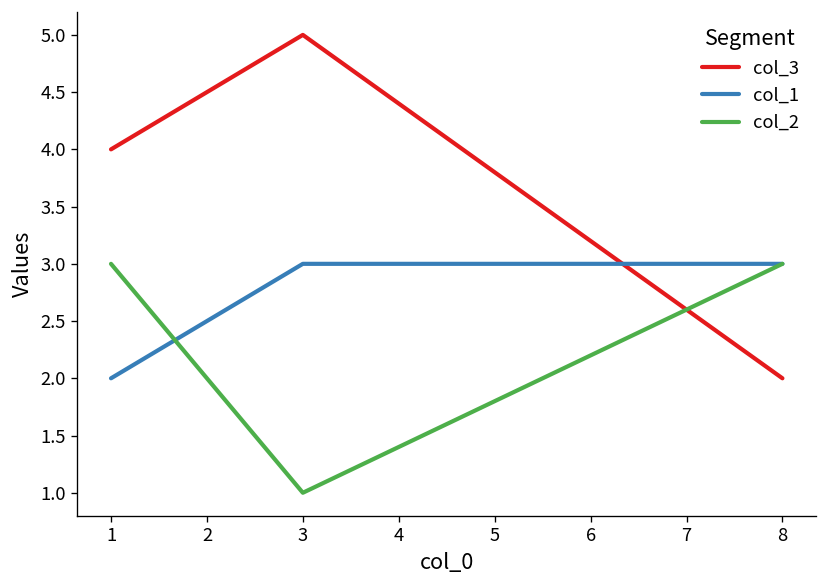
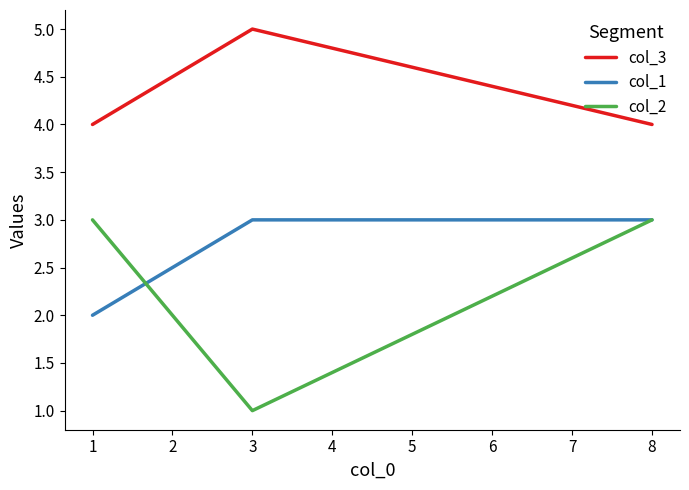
col_3, 8: 2 -> 4
